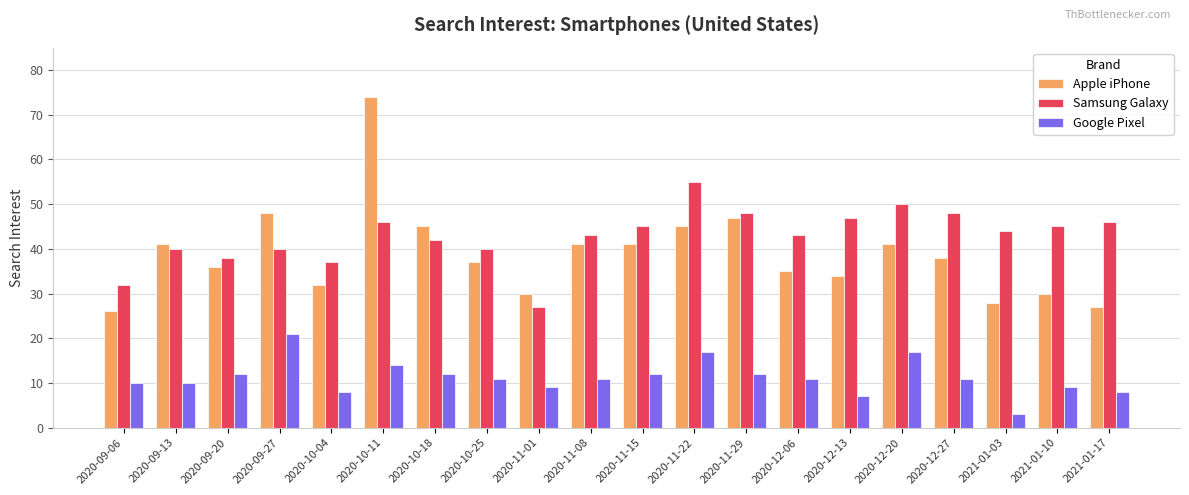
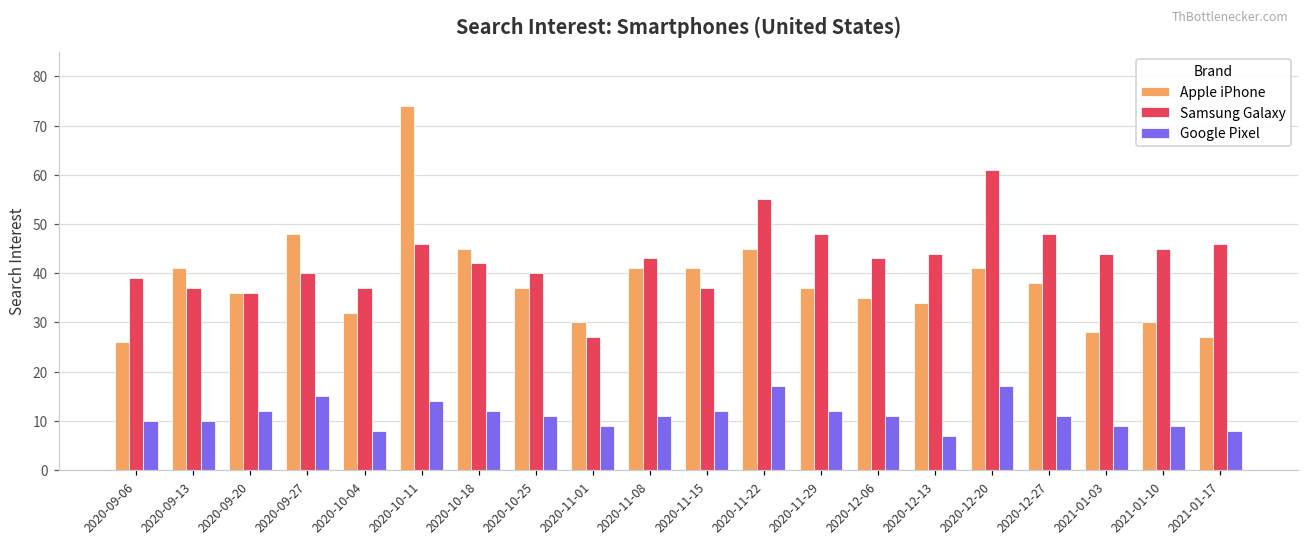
Samsung Galaxy, 2020-09-06: 32 -> 39
Samsung Galaxy, 2020-09-13: 40 -> 37
Samsung Galaxy, 2020-09-20: 38 -> 36
Google Pixel, 2020-09-27: 21 -> 15
Samsung Galaxy, 2020-11-15: 45 -> 37
Apple iPhone, 2020-11-29: 47 -> 37
Samsung Galaxy, 2020-12-13: 47 -> 44
Samsung Galaxy, 2020-12-20: 50 -> 61
Google Pixel, 2021-01-03: 3 -> 9
